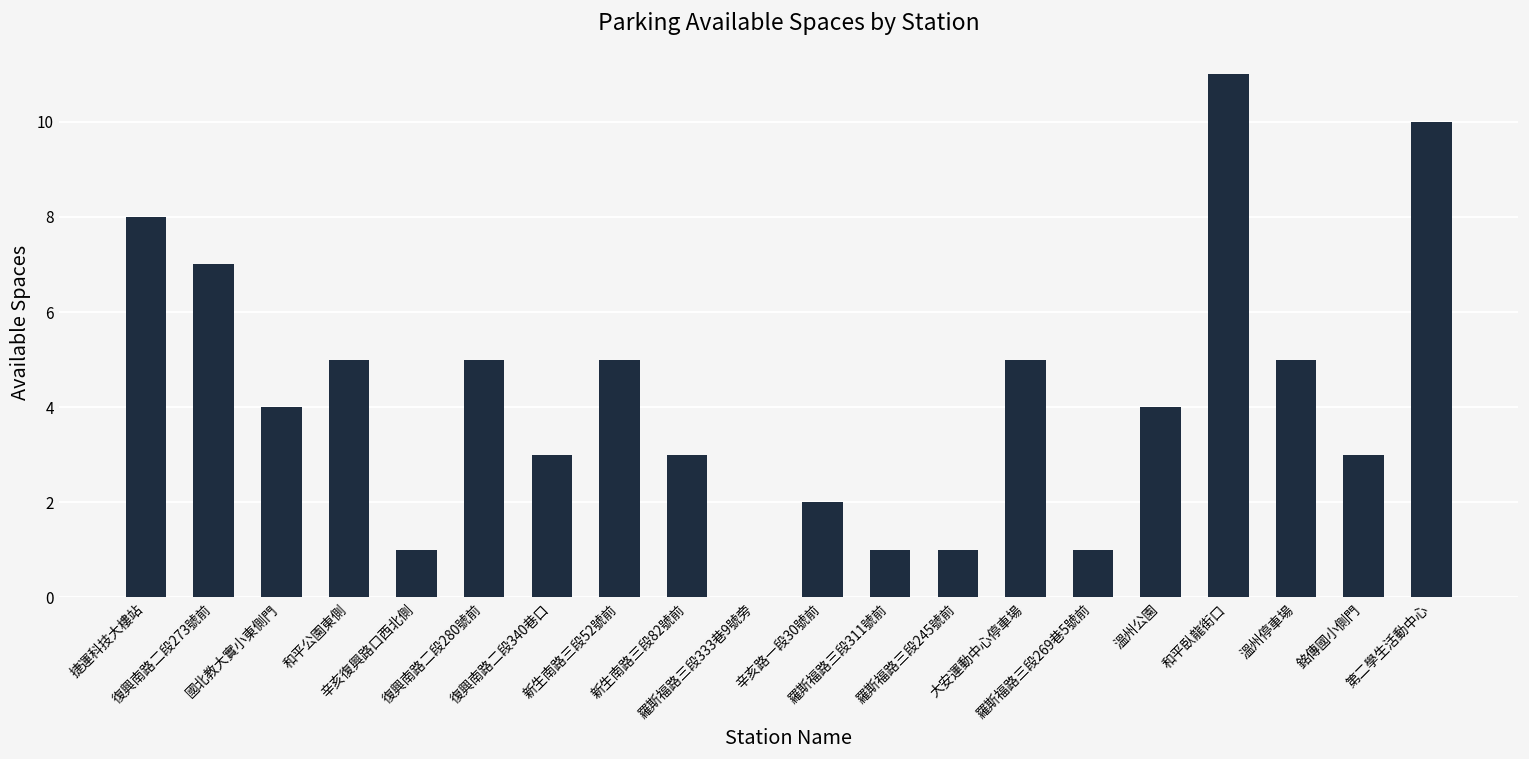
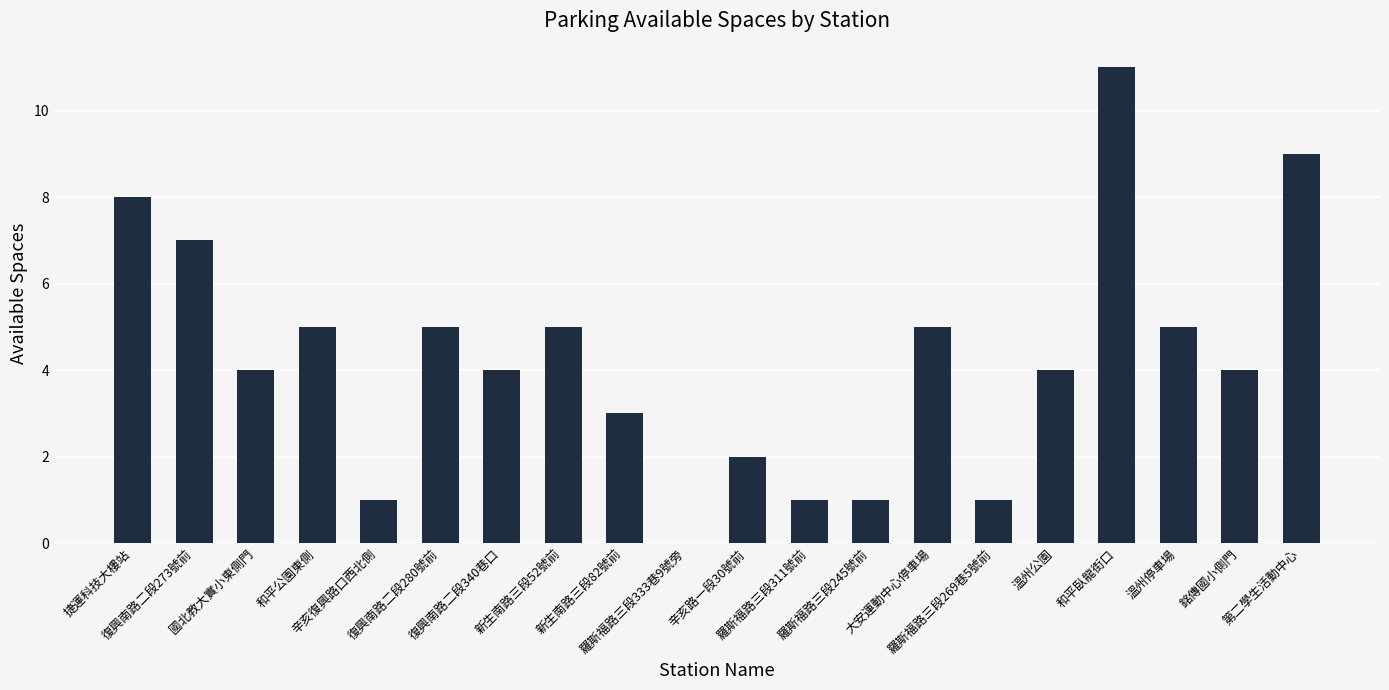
復興南路二段340巷口: 3 -> 4
銘傳國小側門: 3 -> 4
第二學生活動中心: 10 -> 9
